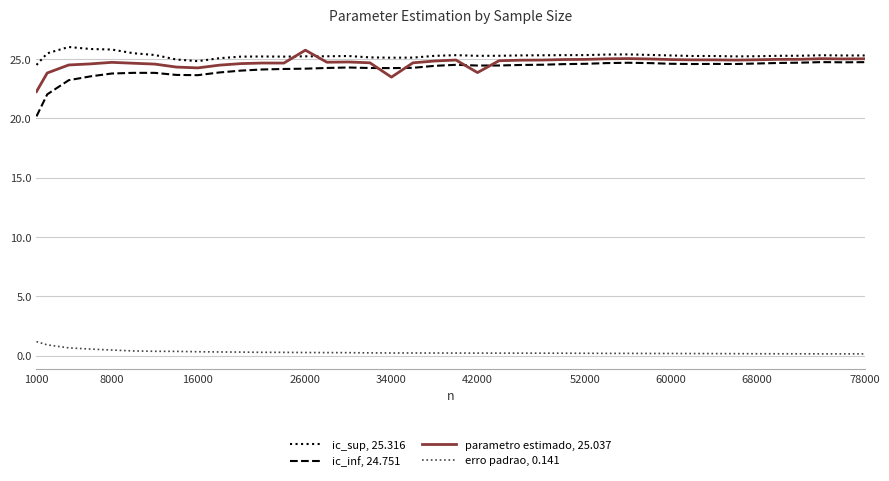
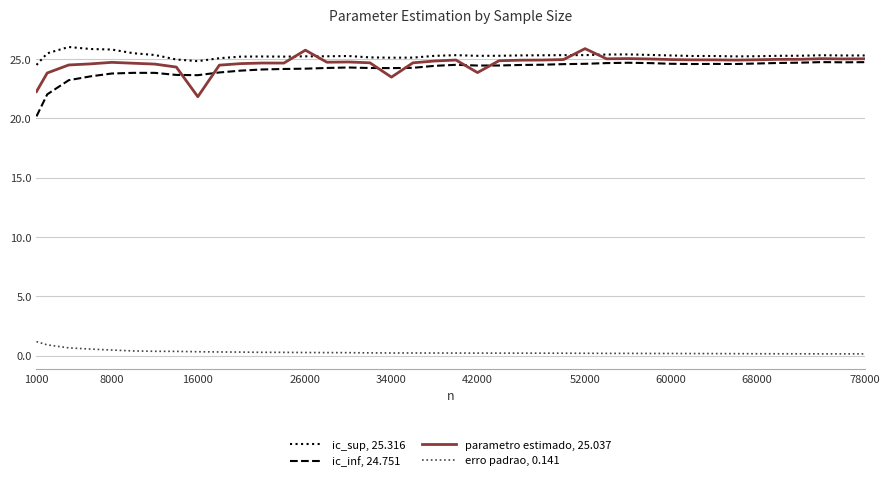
parametro estimado, 25.037, 16000: 24.3 -> 21.8
parametro estimado, 25.037, 52000: 25.0 -> 25.9
